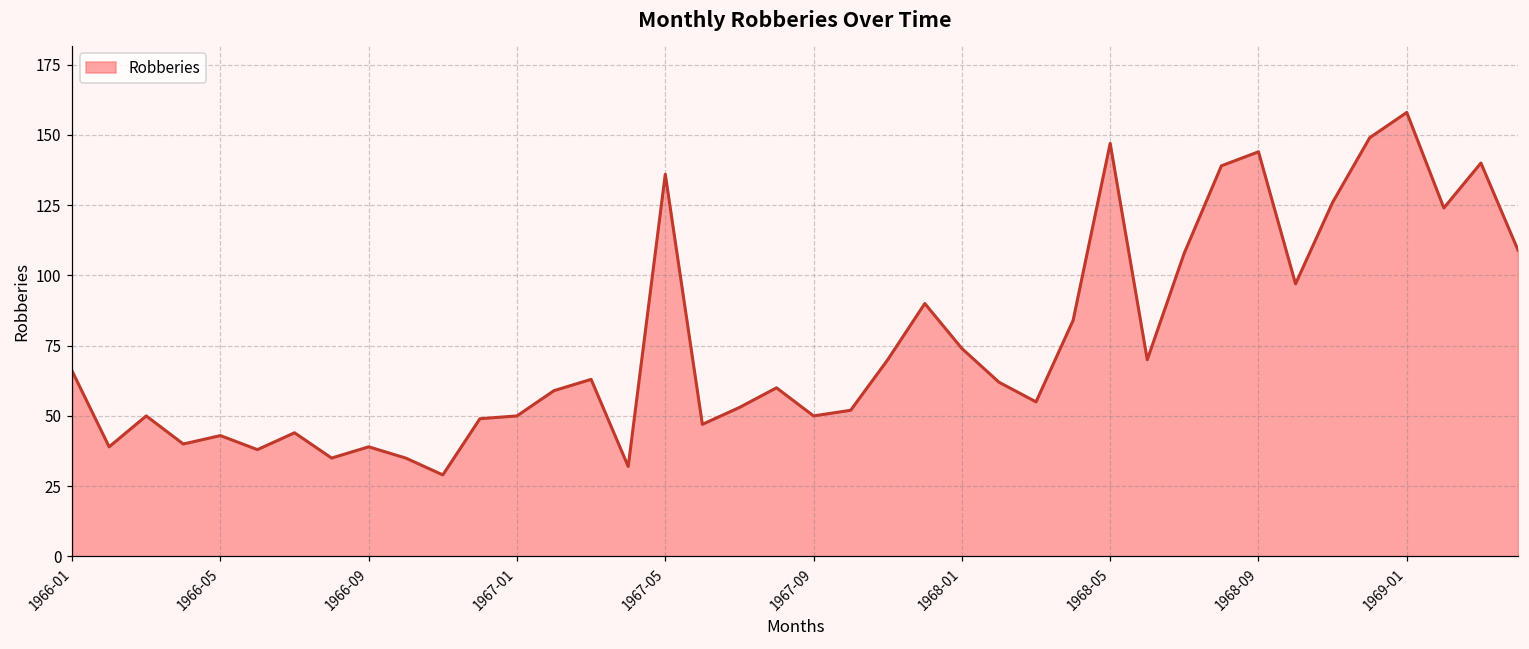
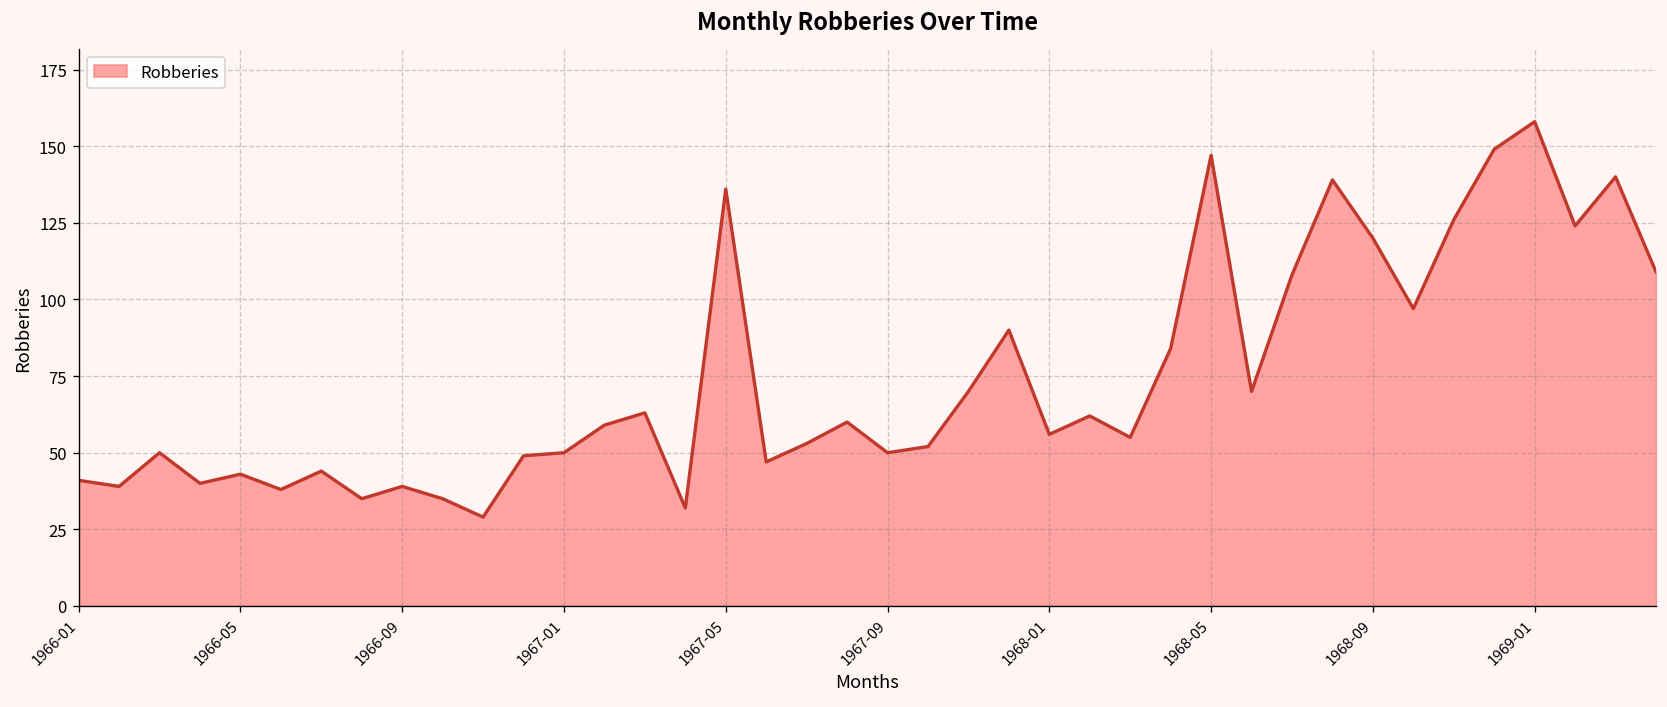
1966-01: 66 -> 41
1968-01: 74 -> 56
1968-09: 144 -> 120
